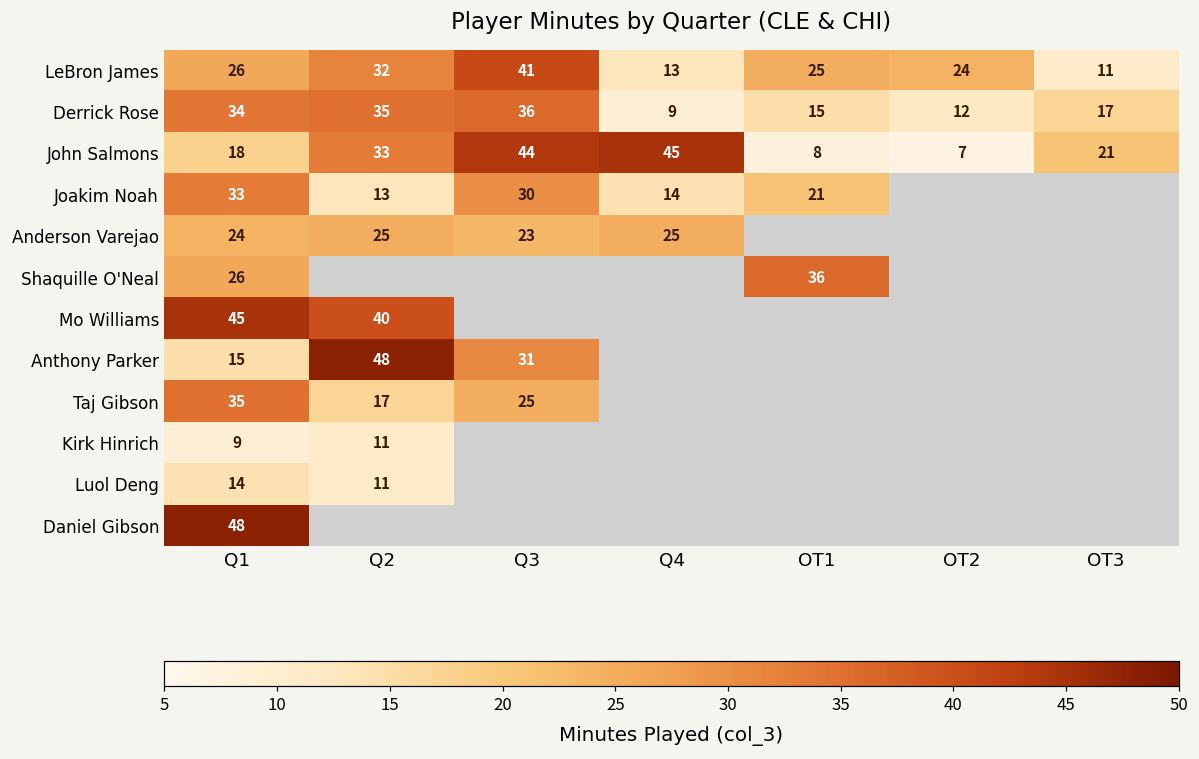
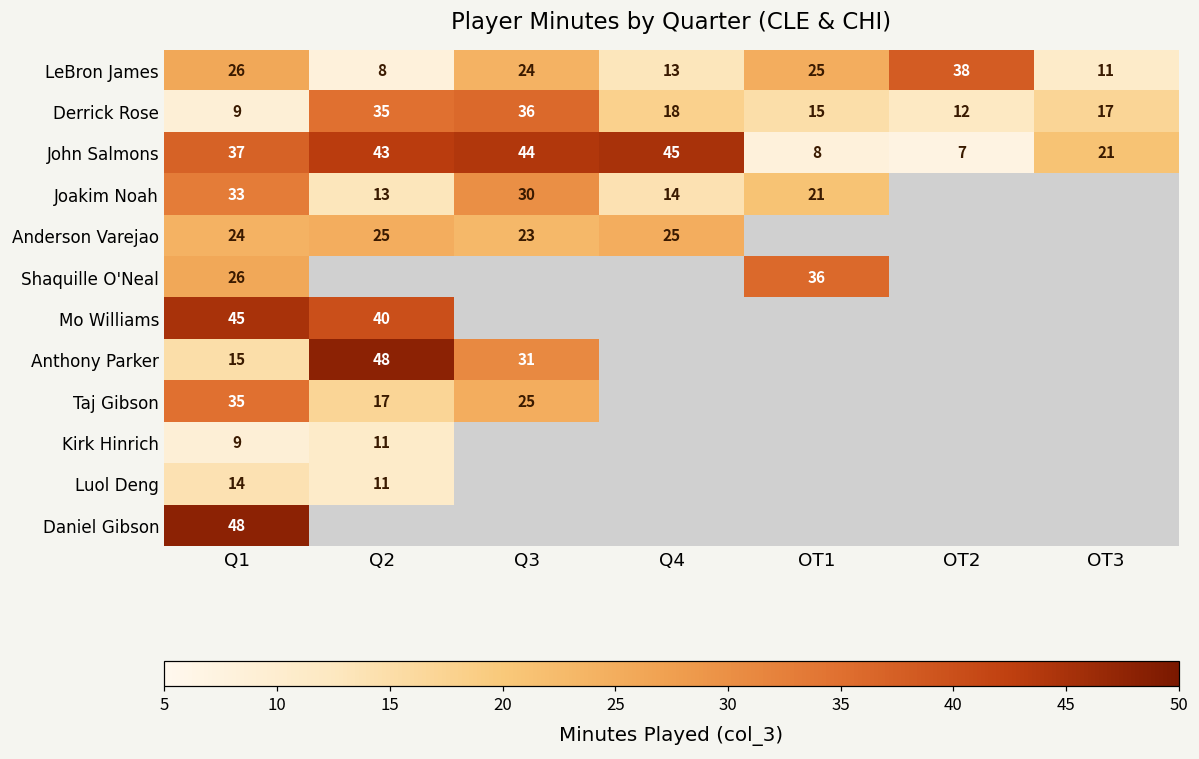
LeBron James, Q2: 32 -> 8
LeBron James, Q3: 41 -> 24
LeBron James, OT2: 24 -> 38
Derrick Rose, Q1: 34 -> 9
Derrick Rose, Q4: 9 -> 18
John Salmons, Q1: 18 -> 37
John Salmons, Q2: 33 -> 43
